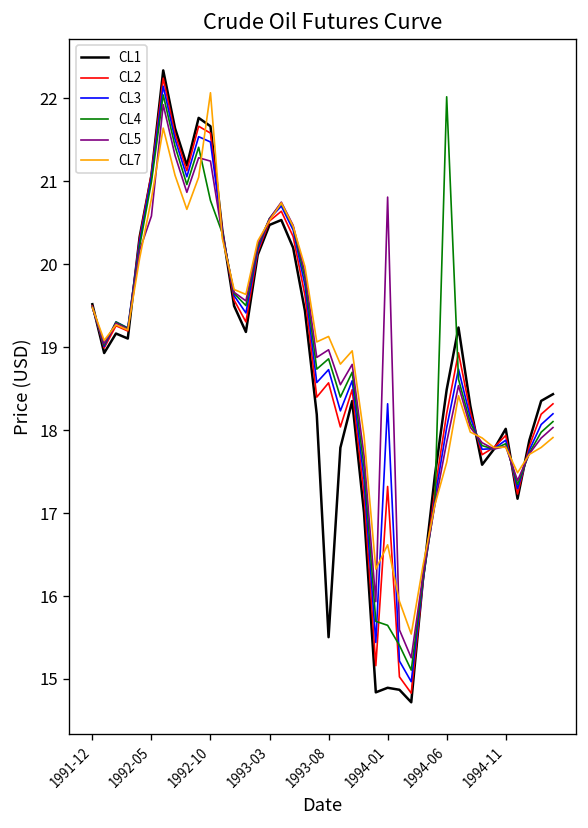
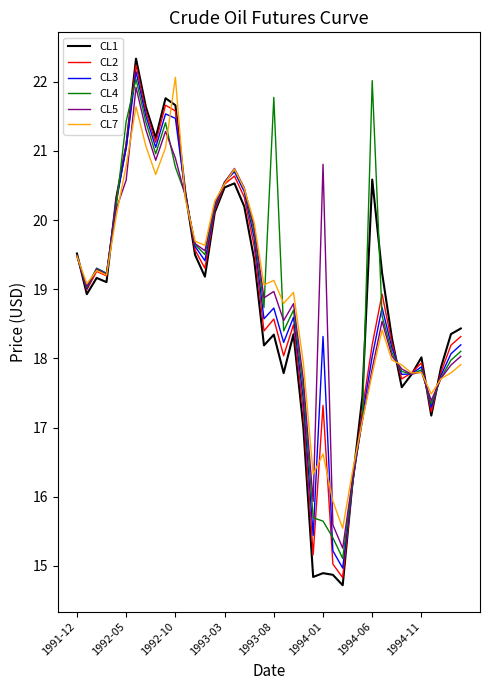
CL4, 1992-05: 21.0 -> 21.4
CL5, 1992-10: 21.2 -> 20.9
CL1, 1993-08: 15.5 -> 18.3
CL4, 1993-08: 18.9 -> 21.8
CL1, 1994-06: 18.5 -> 20.6
CL7, 1994-06: 17.6 -> 17.8
